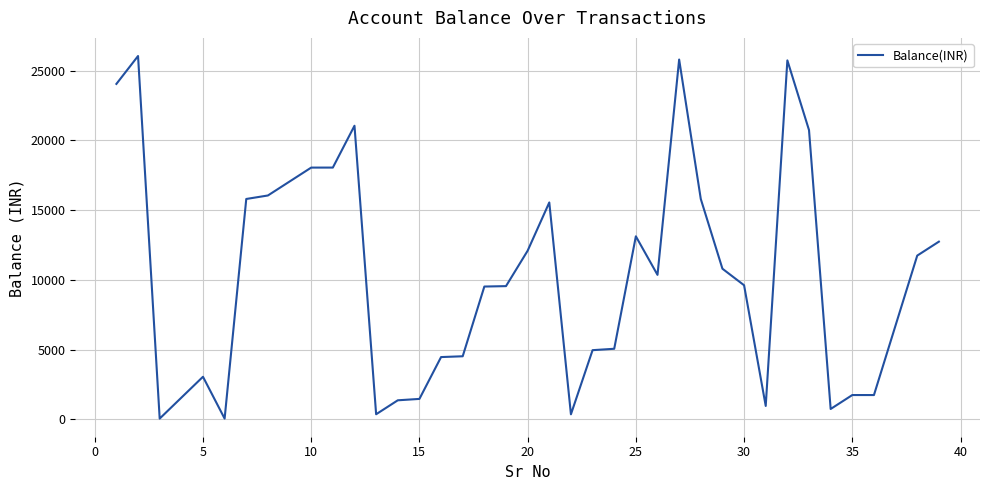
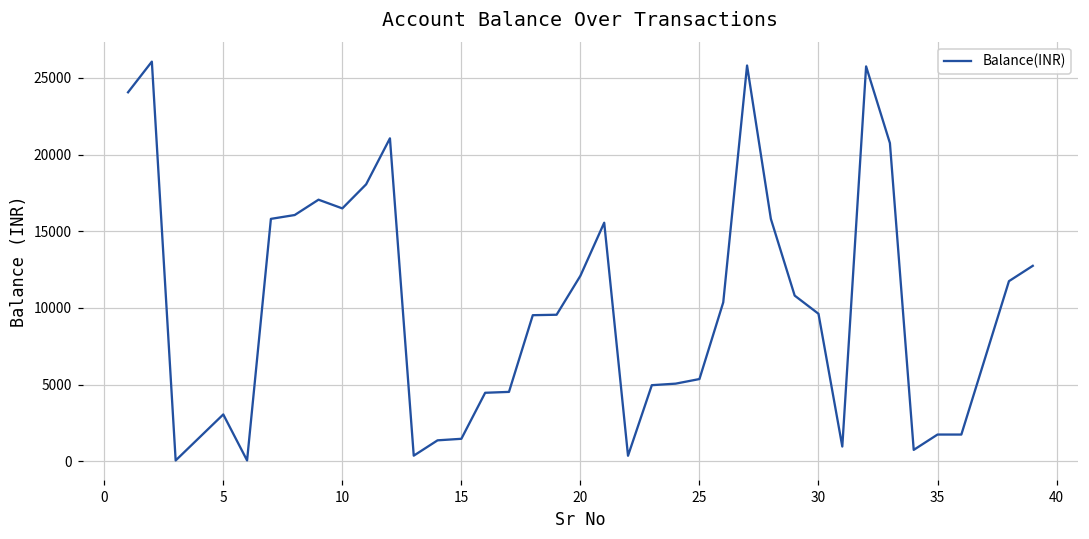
10: 18100 -> 16500
25: 13100 -> 5400
